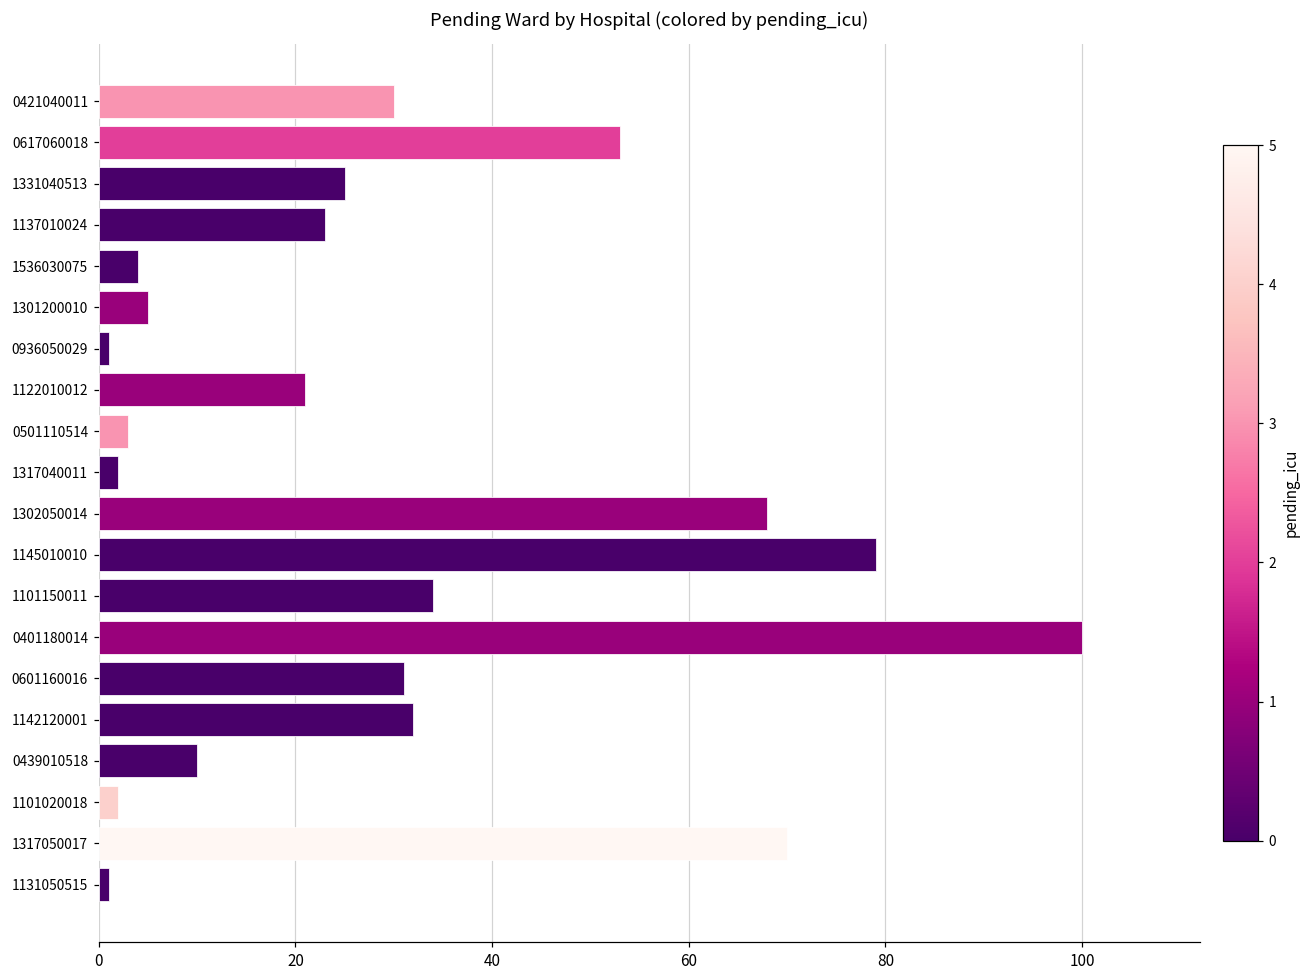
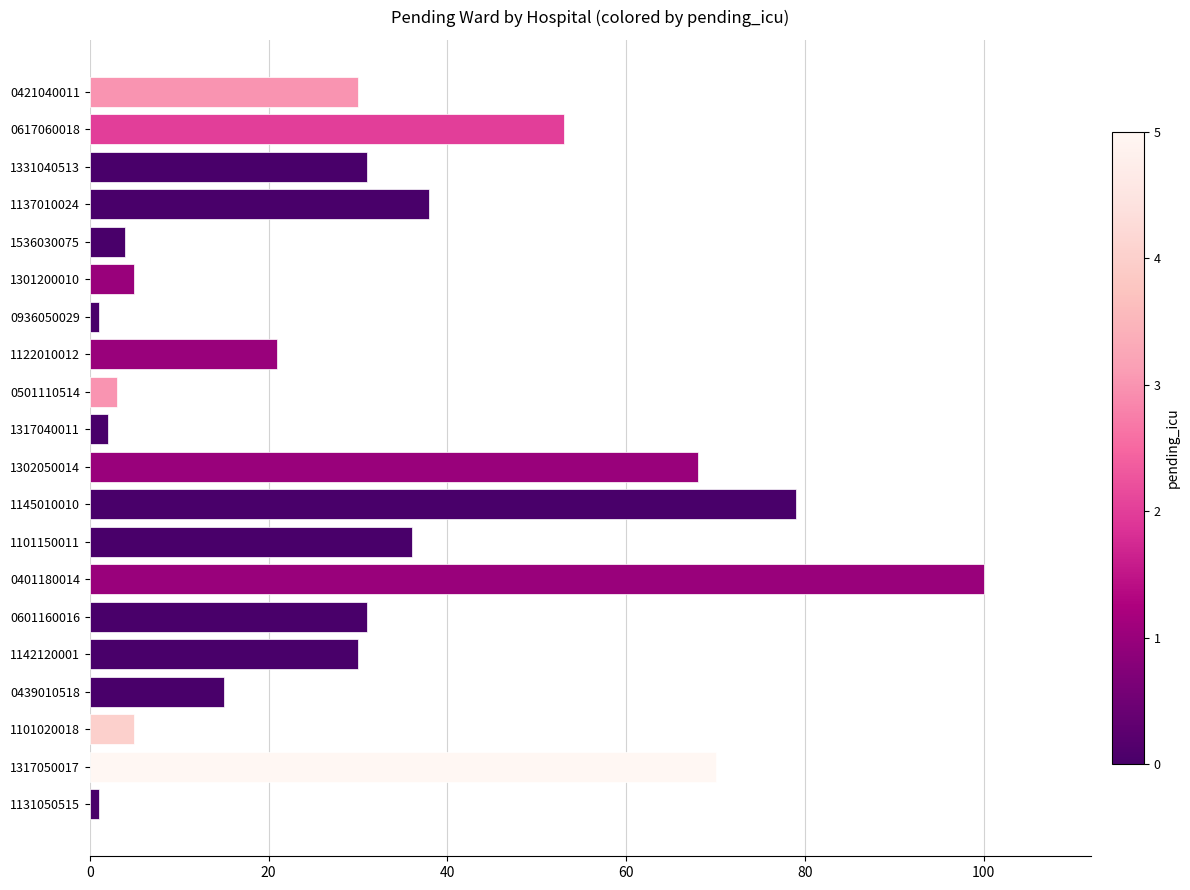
1331040513: 25 -> 31
1137010024: 23 -> 38
1101150011: 34 -> 36
1142120001: 32 -> 30
0439010518: 10 -> 15
1101020018: 2 -> 5
